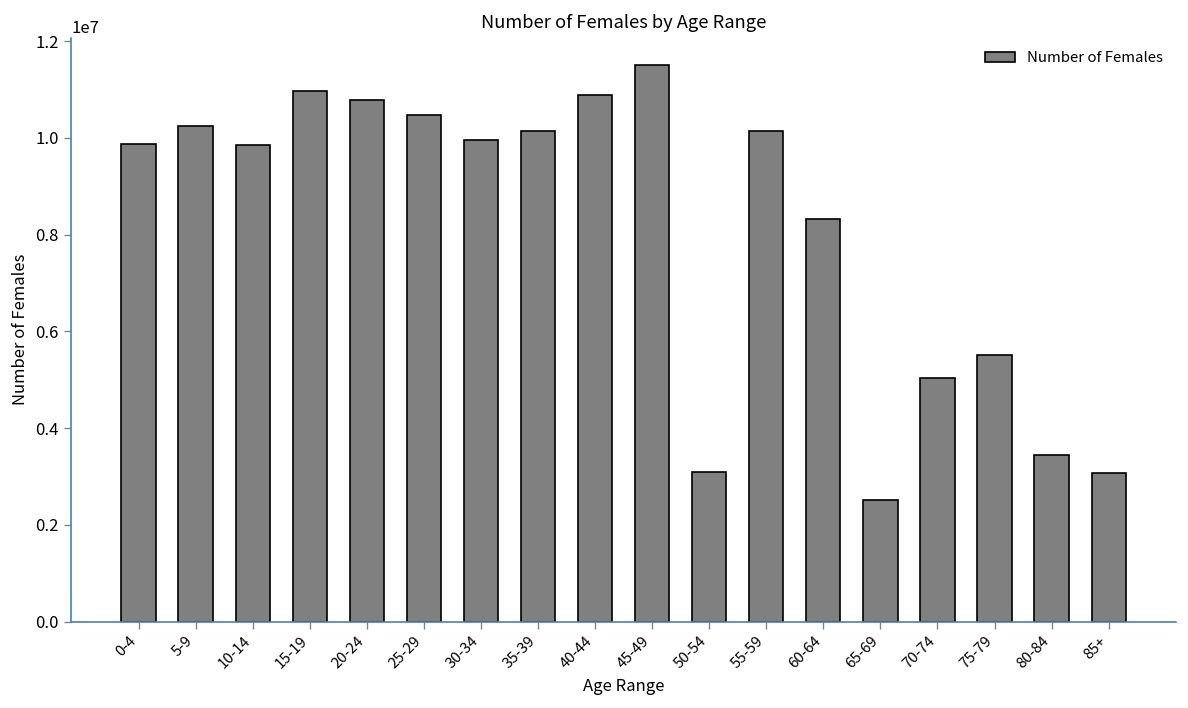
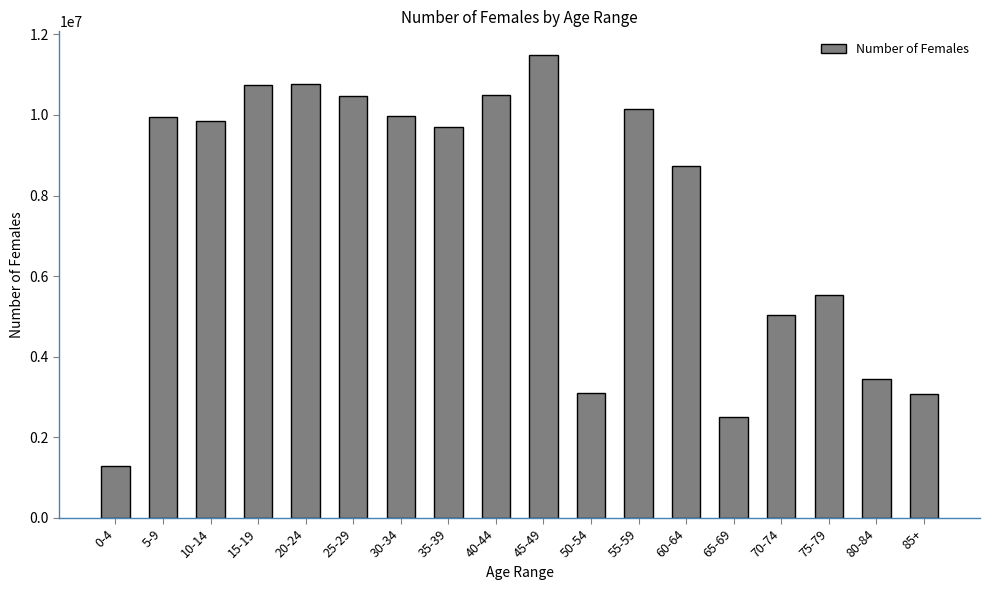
0-4: 9900000 -> 1300000
5-9: 10200000 -> 10000000
15-19: 11000000 -> 10700000
35-39: 10100000 -> 9700000
40-44: 10900000 -> 10500000
60-64: 8300000 -> 8700000
